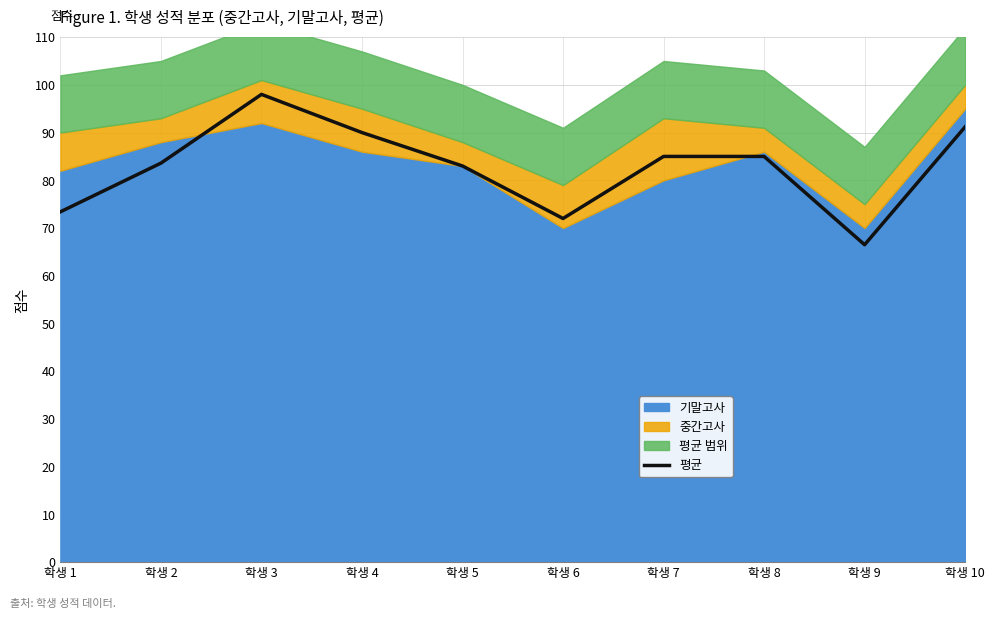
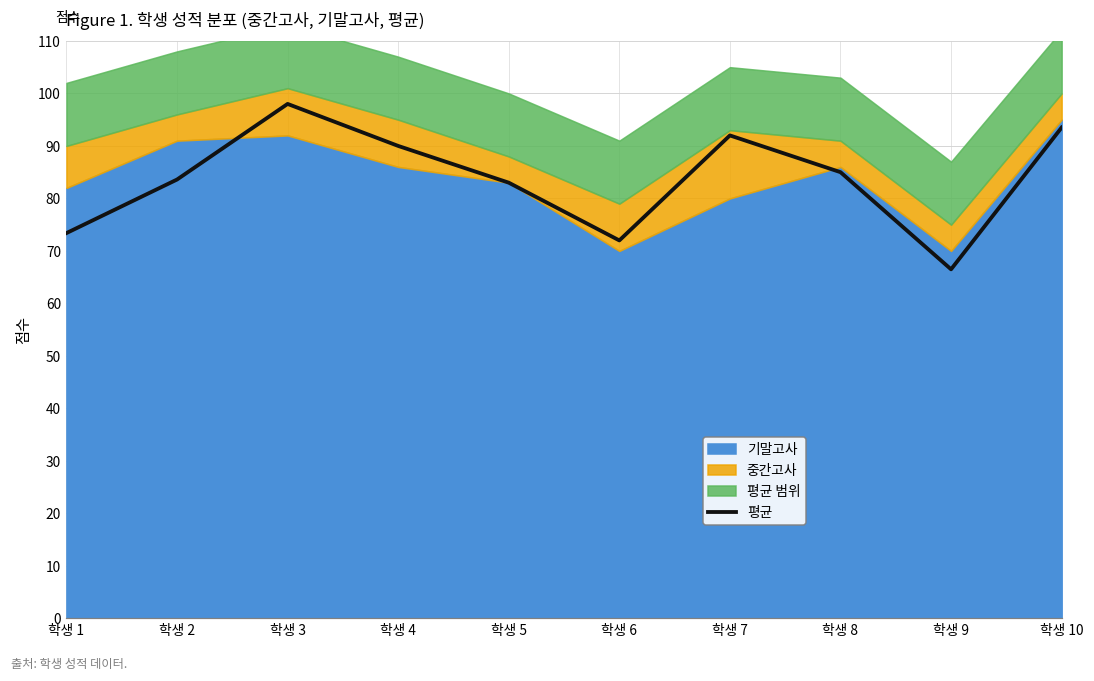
기말고사, 학생 2: 88 -> 91
평균, 학생 7: 85 -> 92
평균, 학생 10: 91 -> 94
